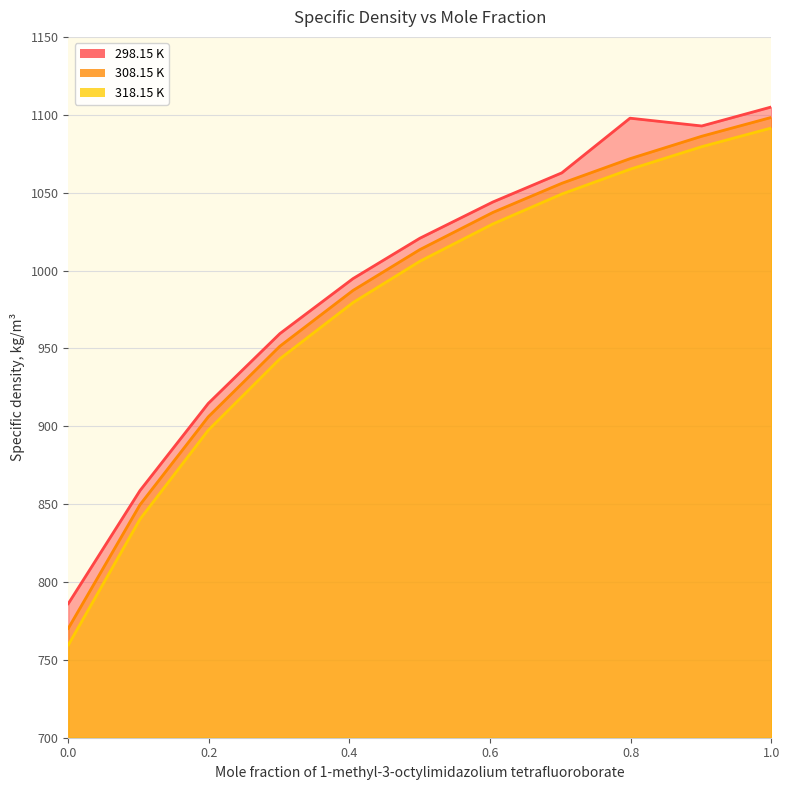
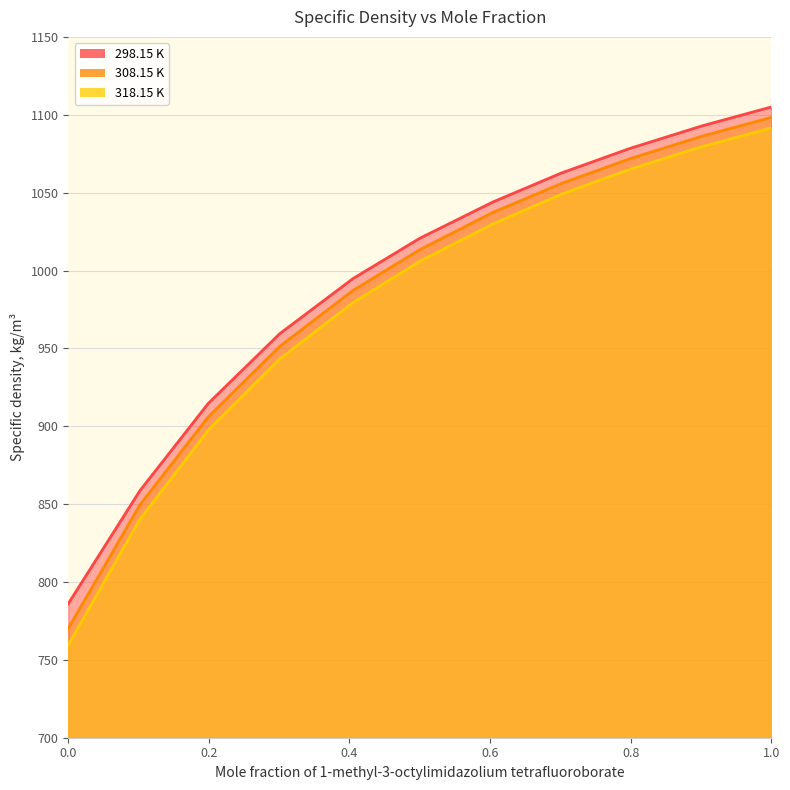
298.15 K, 0.8: 1098 -> 1078
